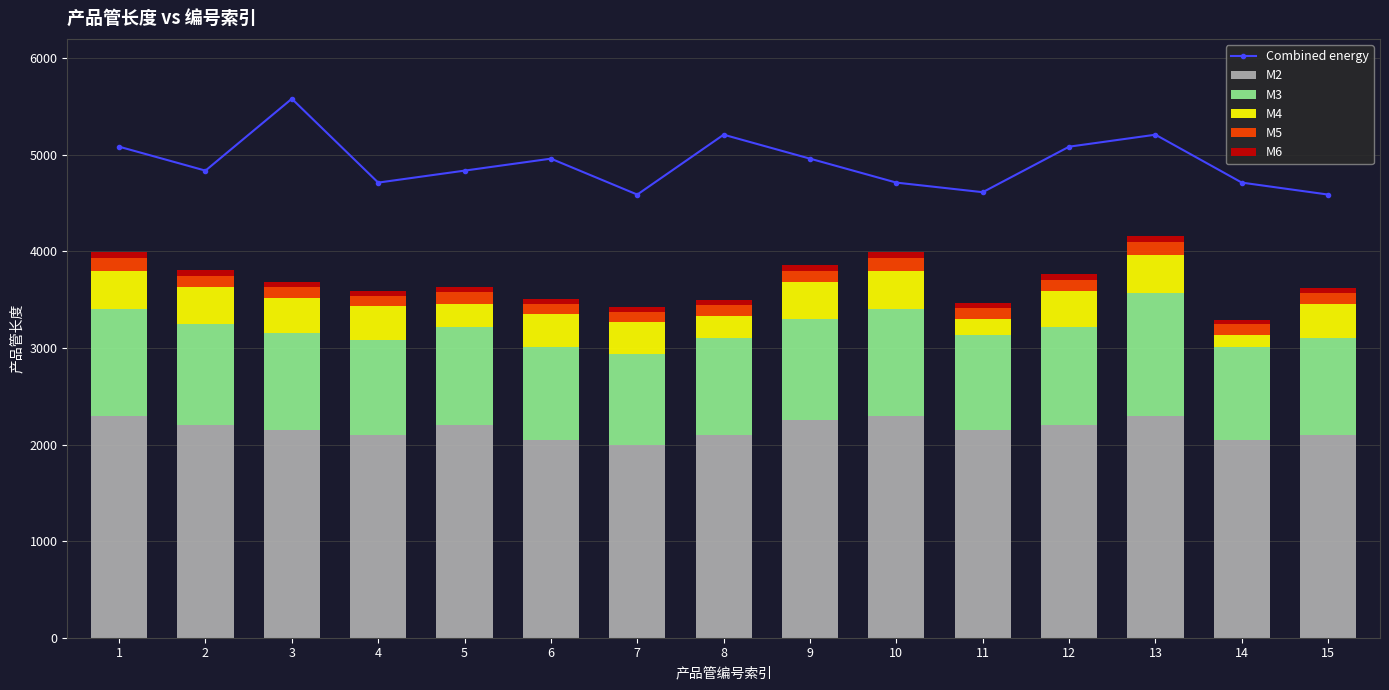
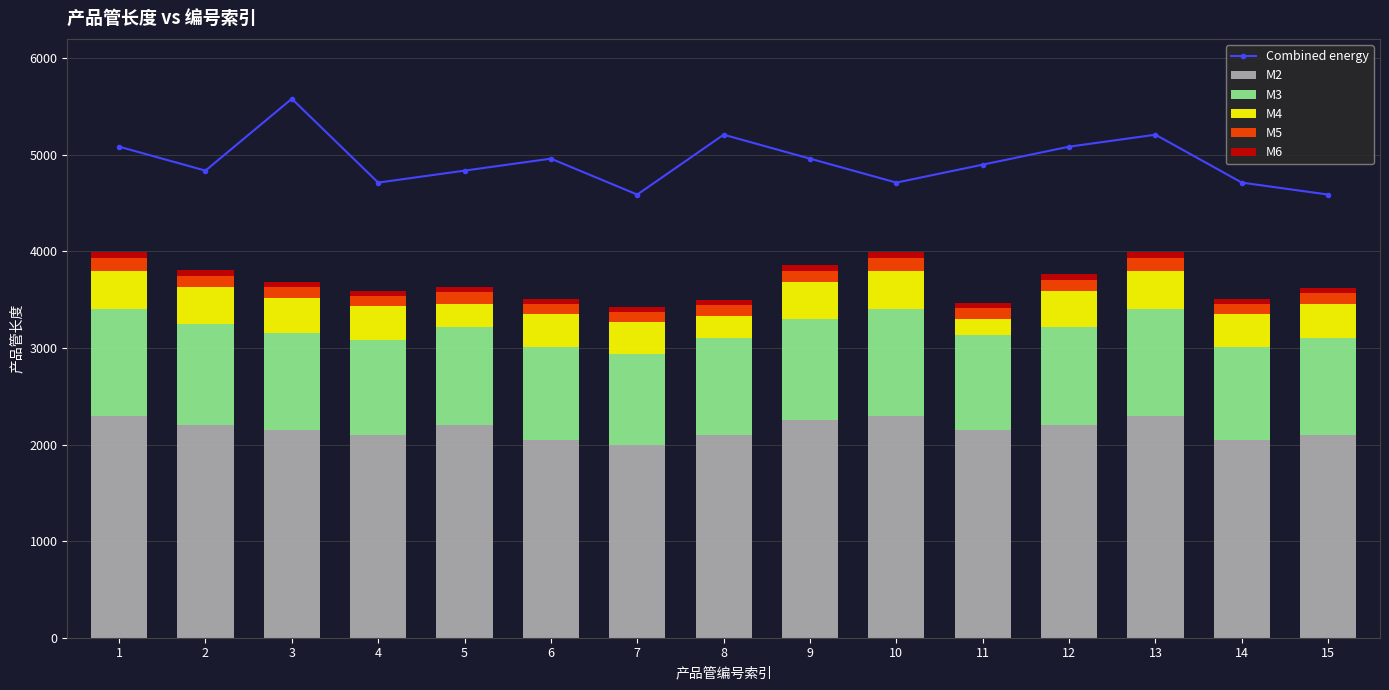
Combined energy, 11: 4600 -> 4900
M3, 13: 1300 -> 1100
M4, 14: 100 -> 300
